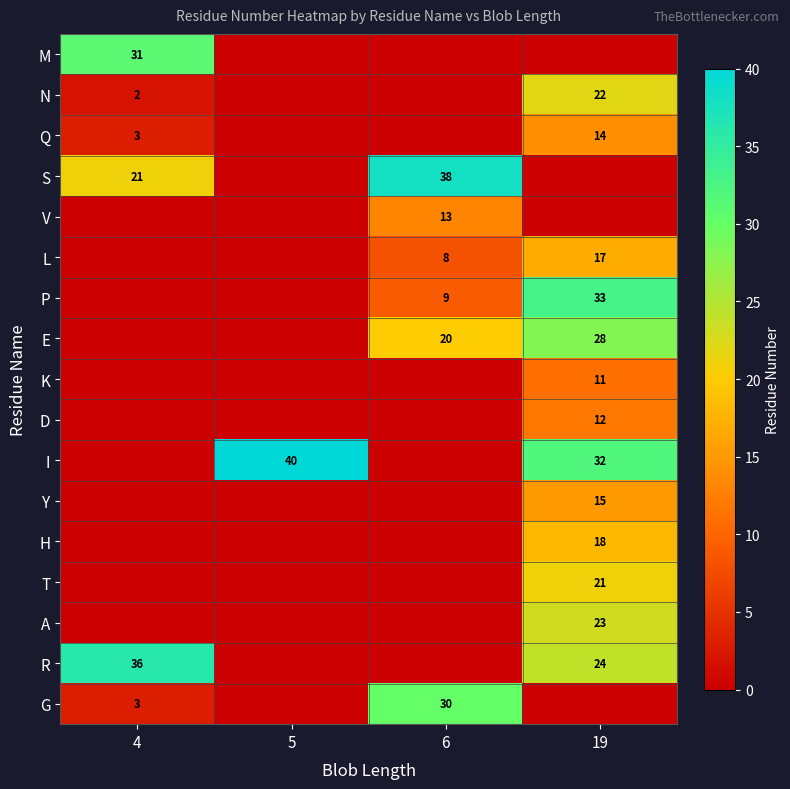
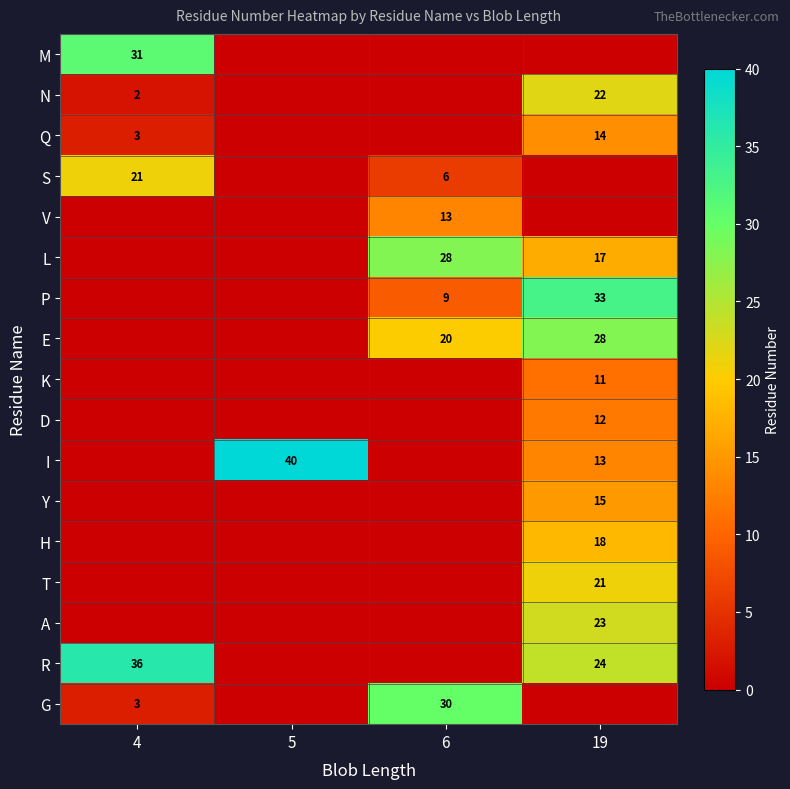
S, 6: 38 -> 6
L, 6: 8 -> 28
I, 19: 32 -> 13
